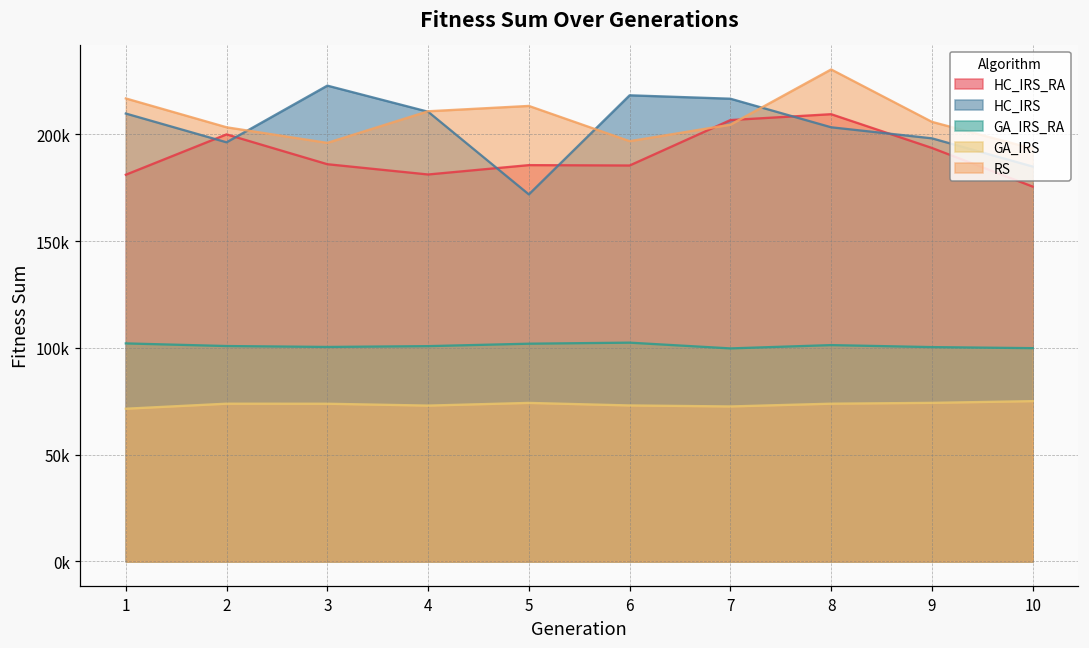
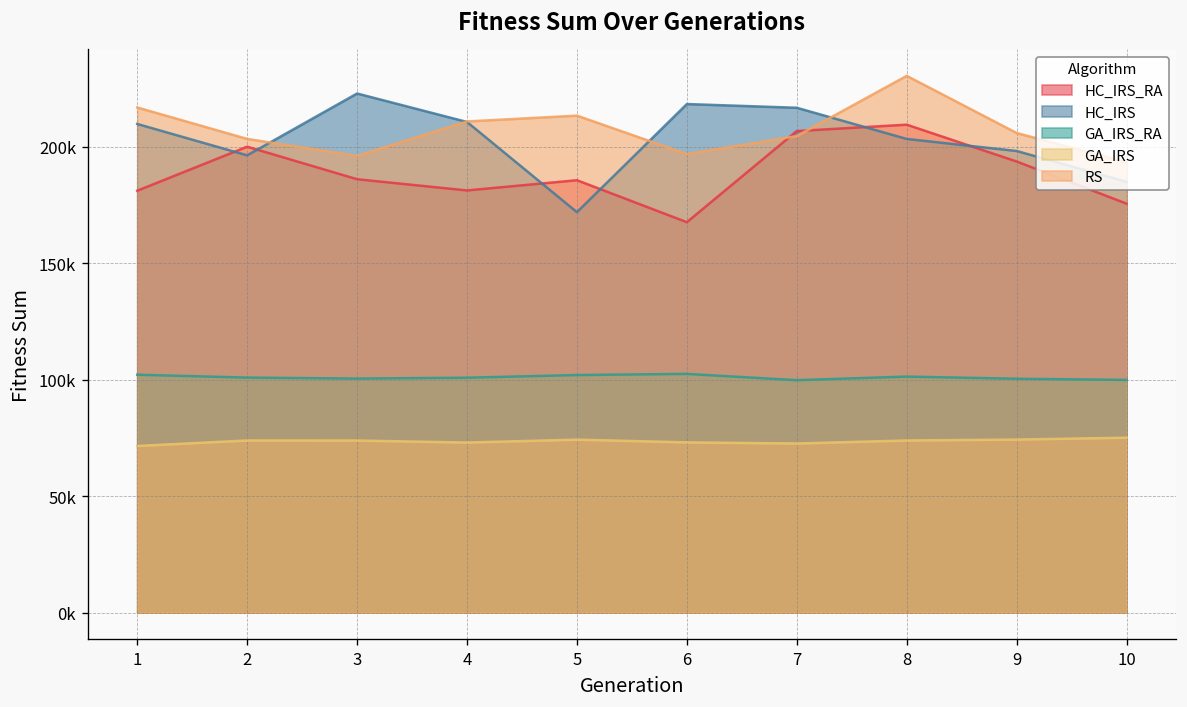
HC_IRS_RA, 6: 185000 -> 168000
